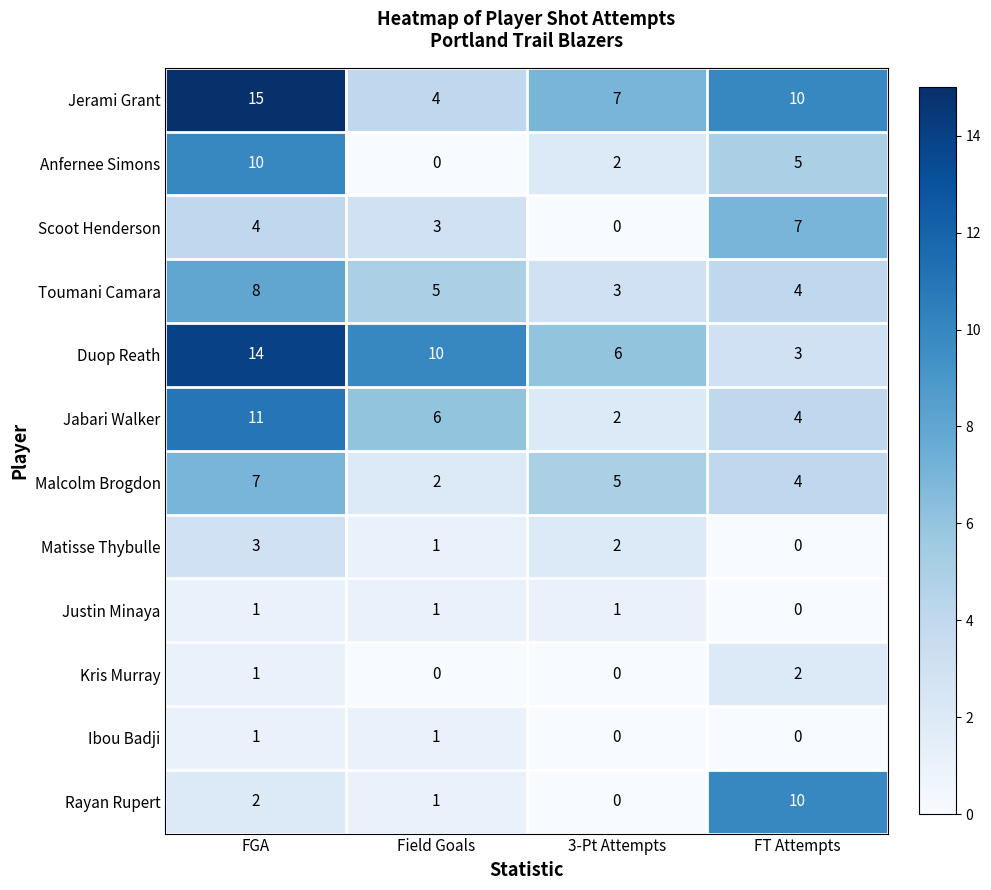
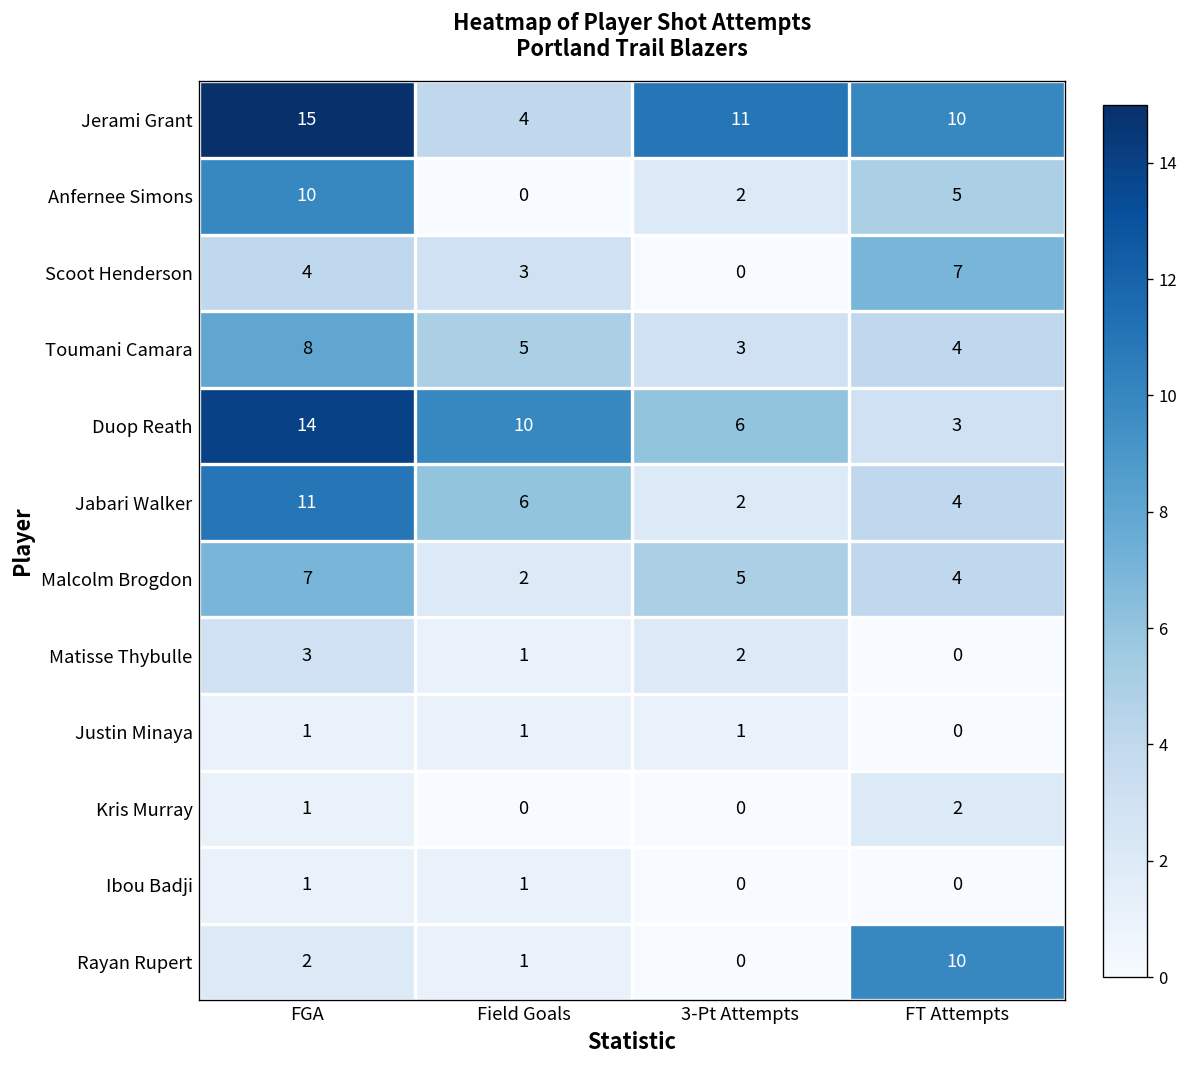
Jerami Grant, 3-Pt Attempts: 7 -> 11
